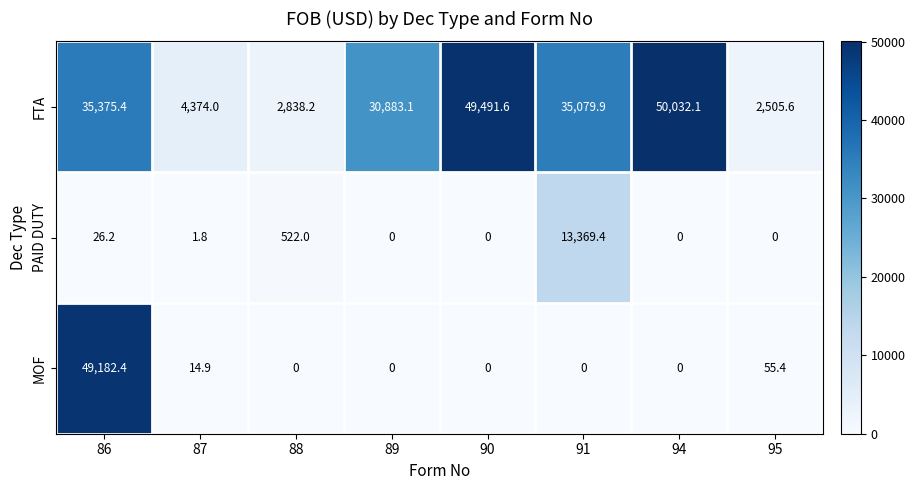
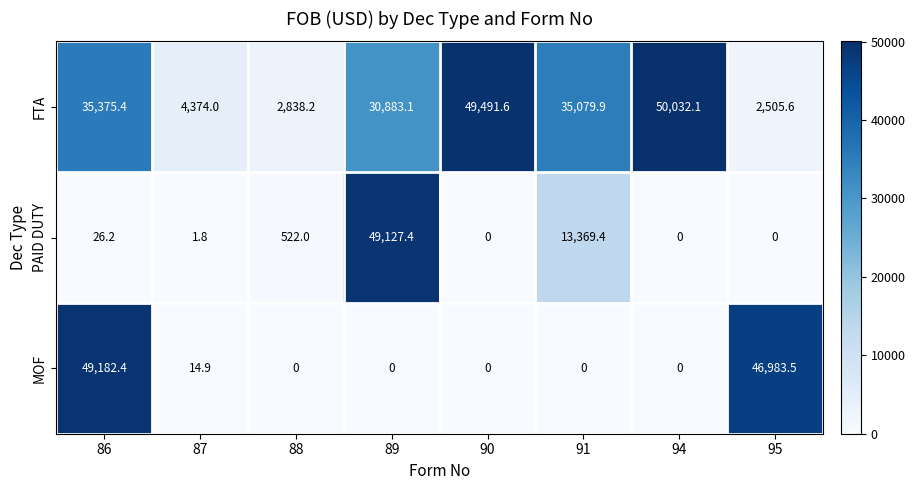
PAID DUTY, 89: 0 -> 49,127.4
MOF, 95: 55.4 -> 46,983.5
